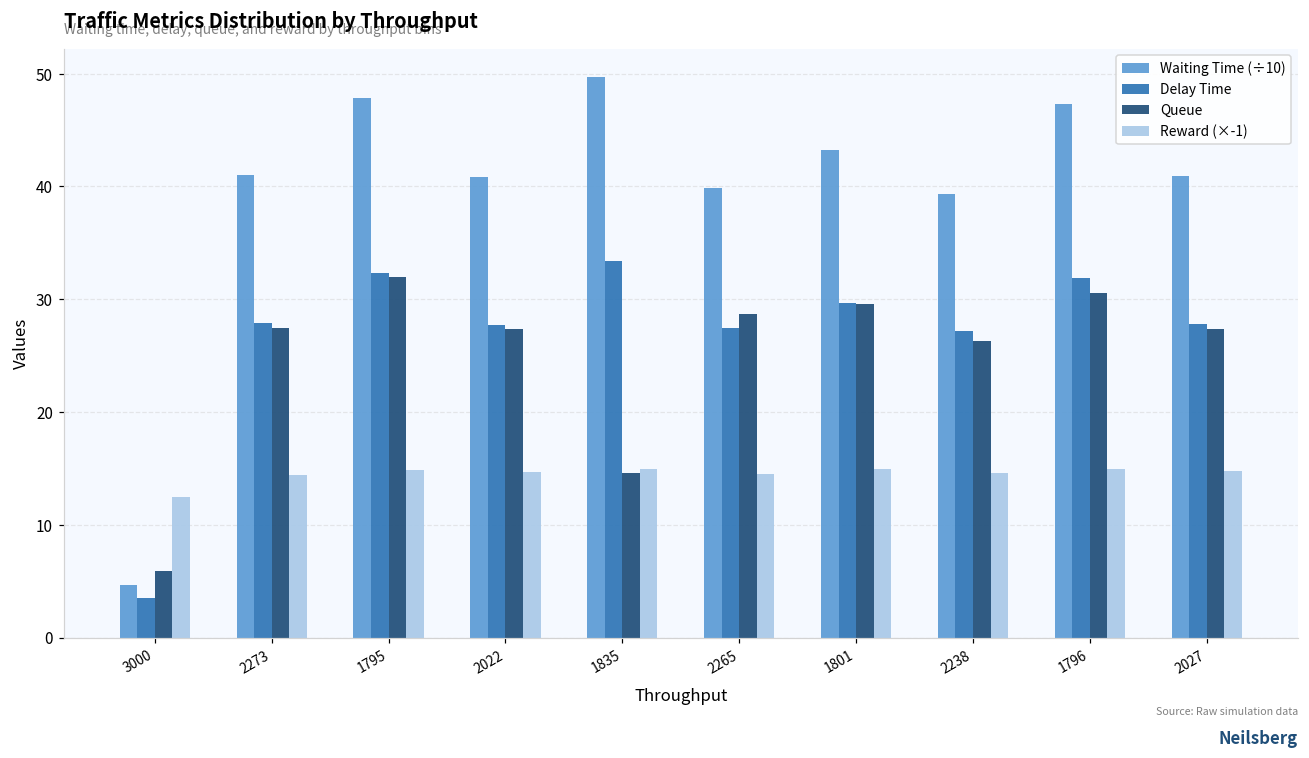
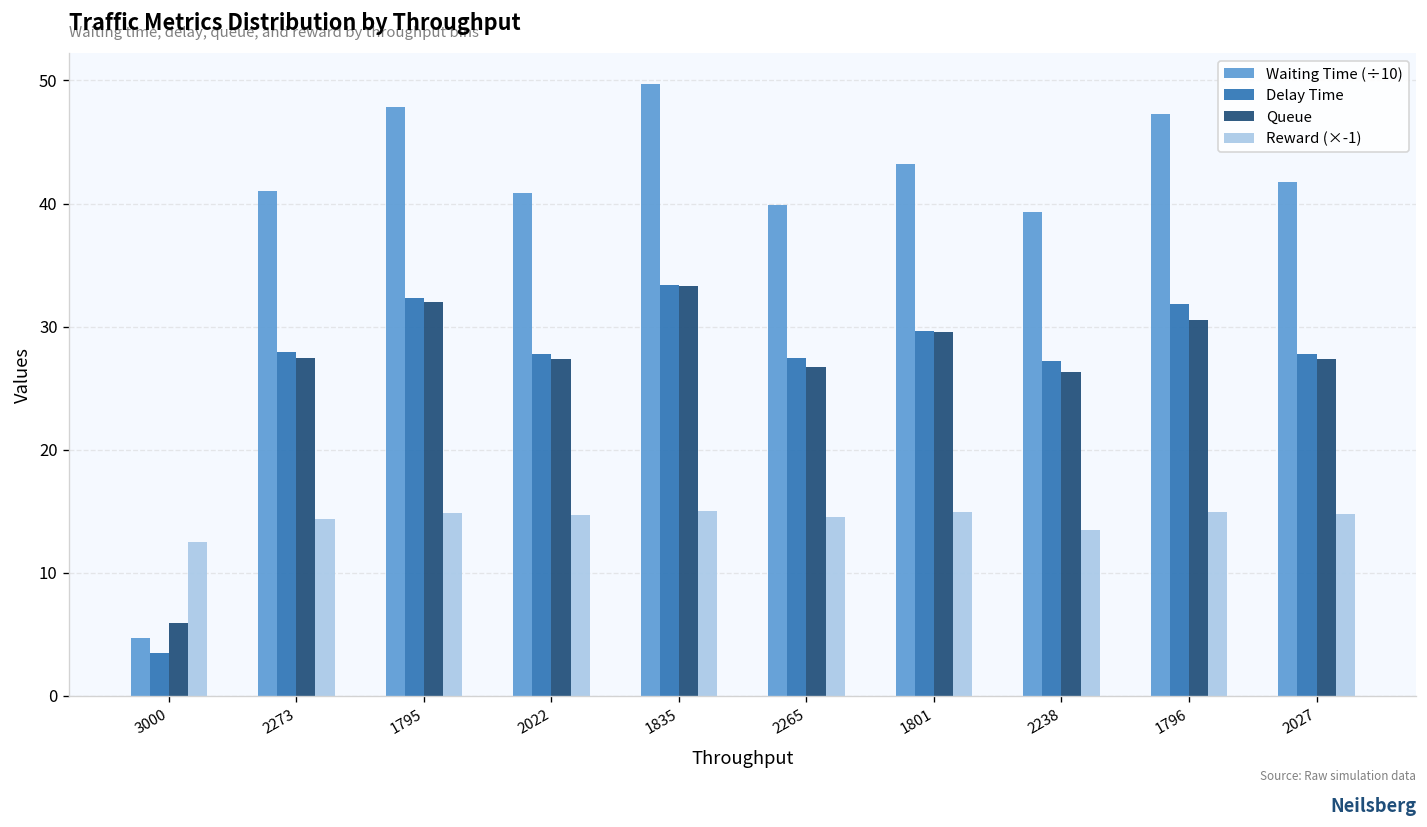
Queue, 1835: 14.6 -> 33.3
Queue, 2265: 28.7 -> 26.7
Reward (×-1), 2238: 14.6 -> 13.5
Waiting Time (÷10), 2027: 41.0 -> 41.8
